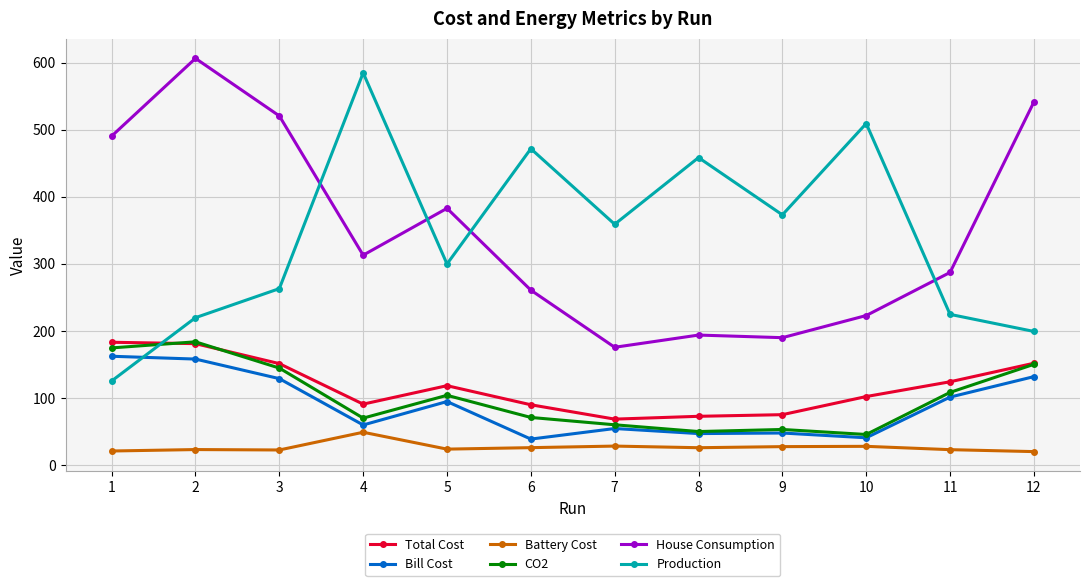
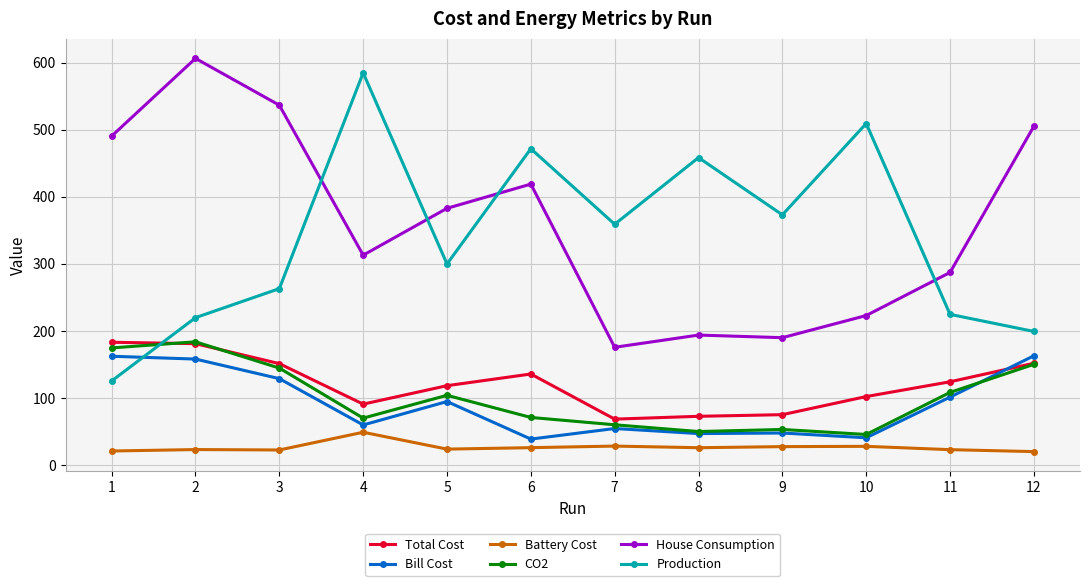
House Consumption, 3: 520 -> 540
Total Cost, 6: 90 -> 140
House Consumption, 6: 260 -> 420
Bill Cost, 12: 130 -> 160
House Consumption, 12: 540 -> 500
